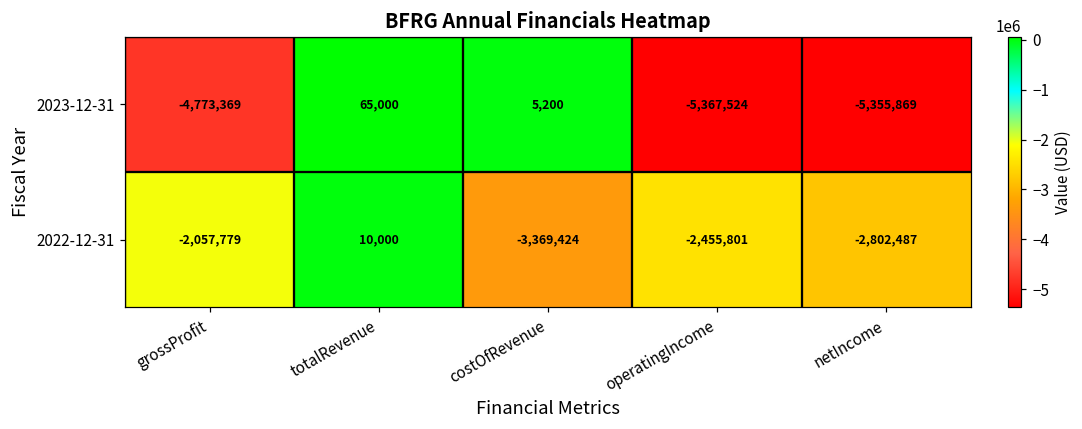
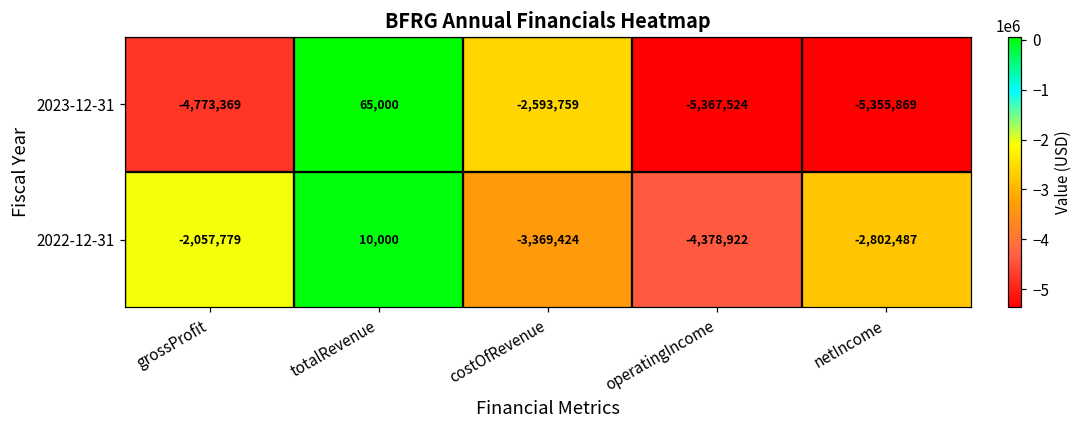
2023-12-31, costOfRevenue: 5,200 -> -2,593,759
2022-12-31, operatingIncome: -2,455,801 -> -4,378,922
